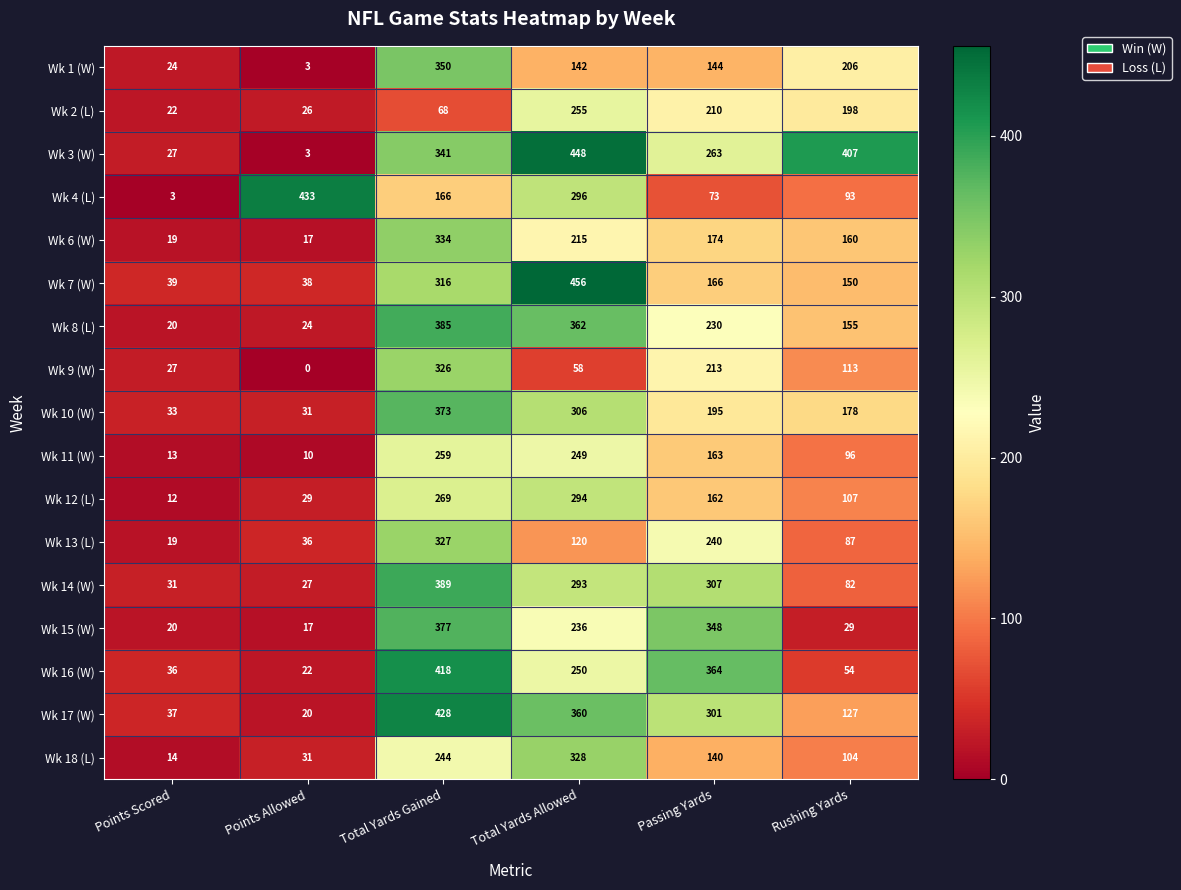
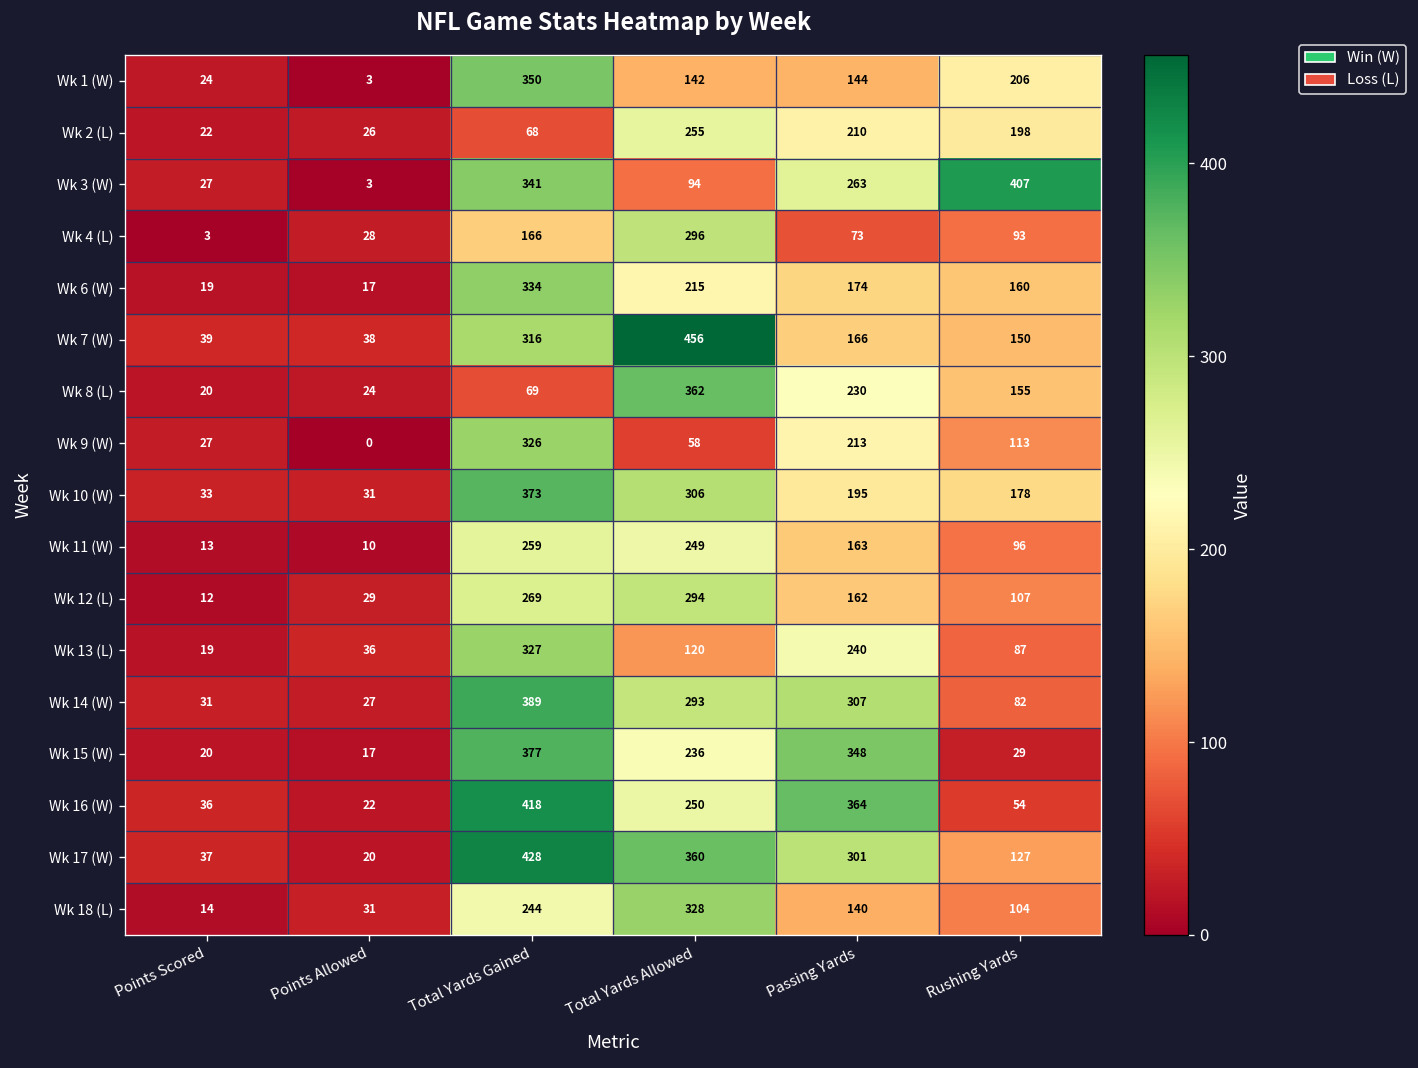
Wk 3 (W), Total Yards Allowed: 448 -> 94
Wk 4 (L), Points Allowed: 433 -> 28
Wk 8 (L), Total Yards Gained: 385 -> 69
